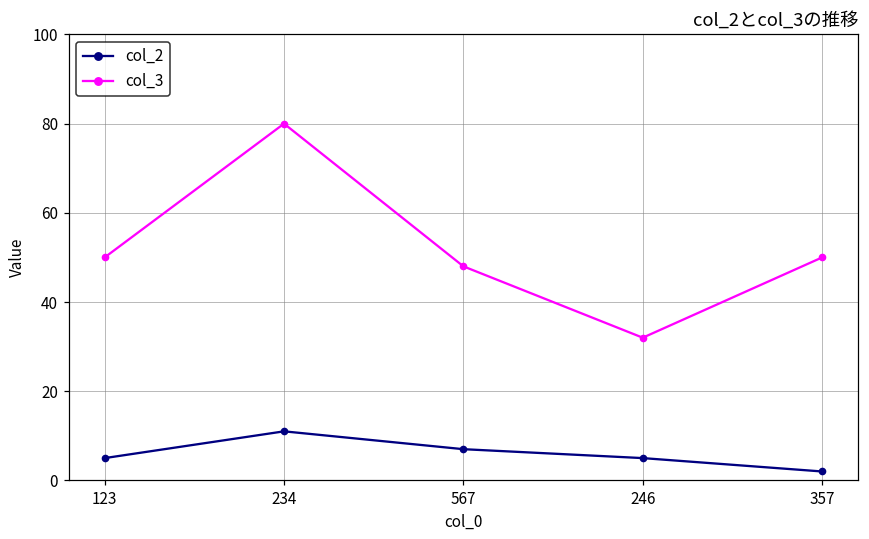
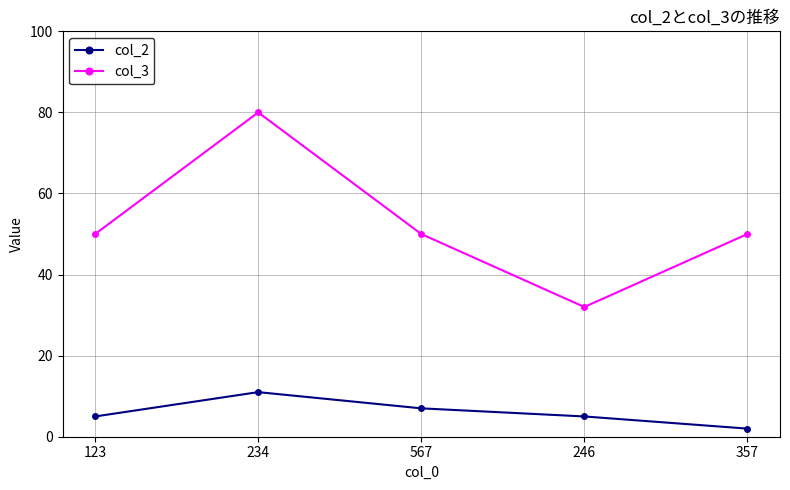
col_3, 567: 48 -> 50
